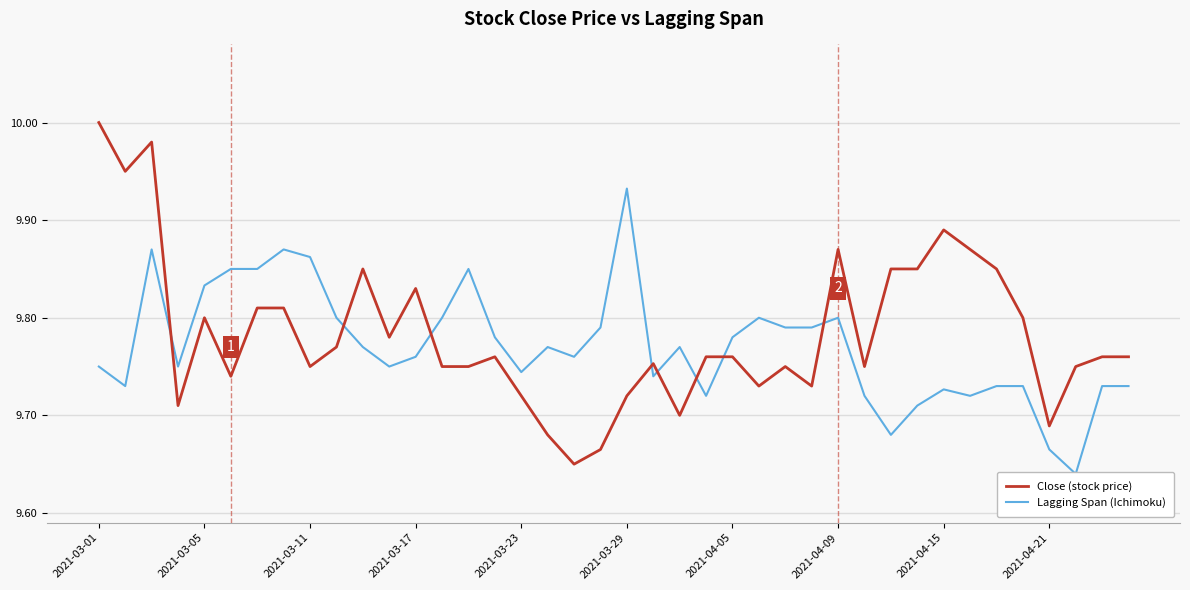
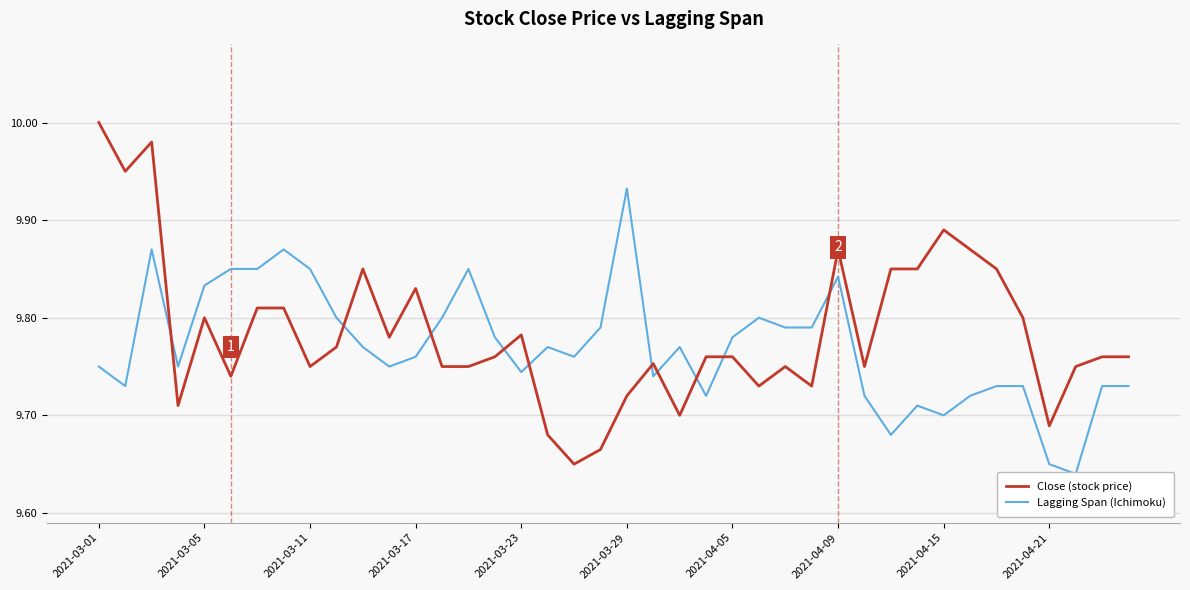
Lagging Span (Ichimoku), 2021-03-11: 9.86 -> 9.85
Close (stock price), 2021-03-23: 9.72 -> 9.78
Lagging Span (Ichimoku), 2021-04-09: 9.80 -> 9.84
Lagging Span (Ichimoku), 2021-04-15: 9.73 -> 9.70
Lagging Span (Ichimoku), 2021-04-21: 9.67 -> 9.65
